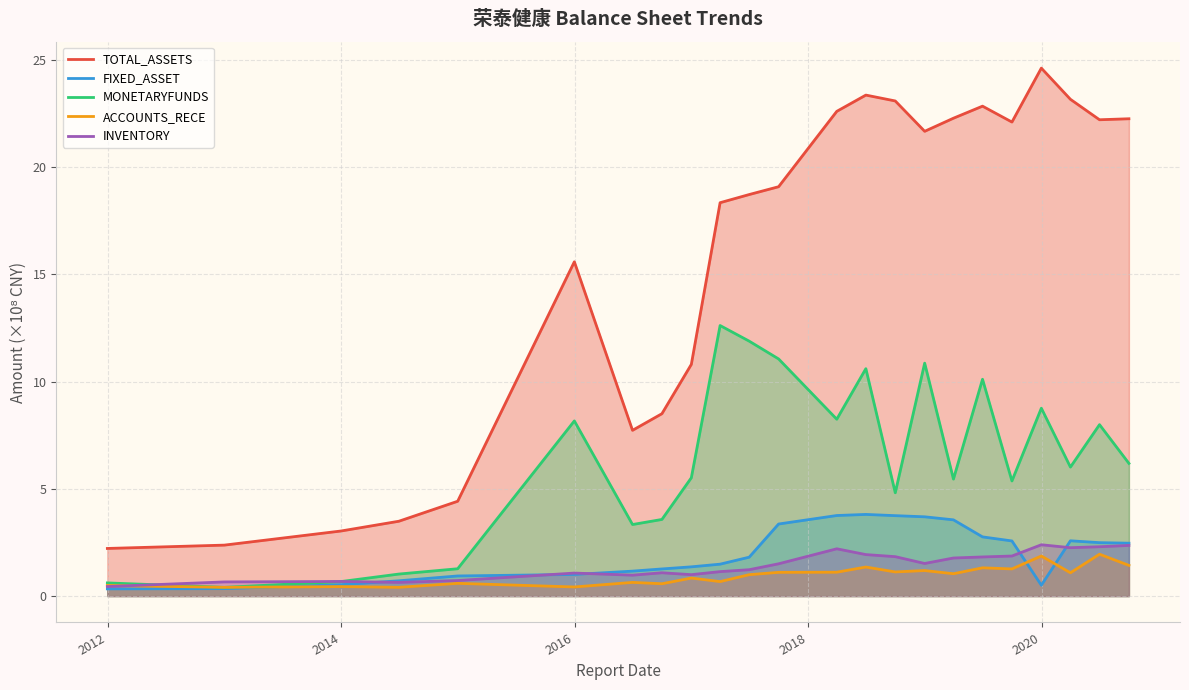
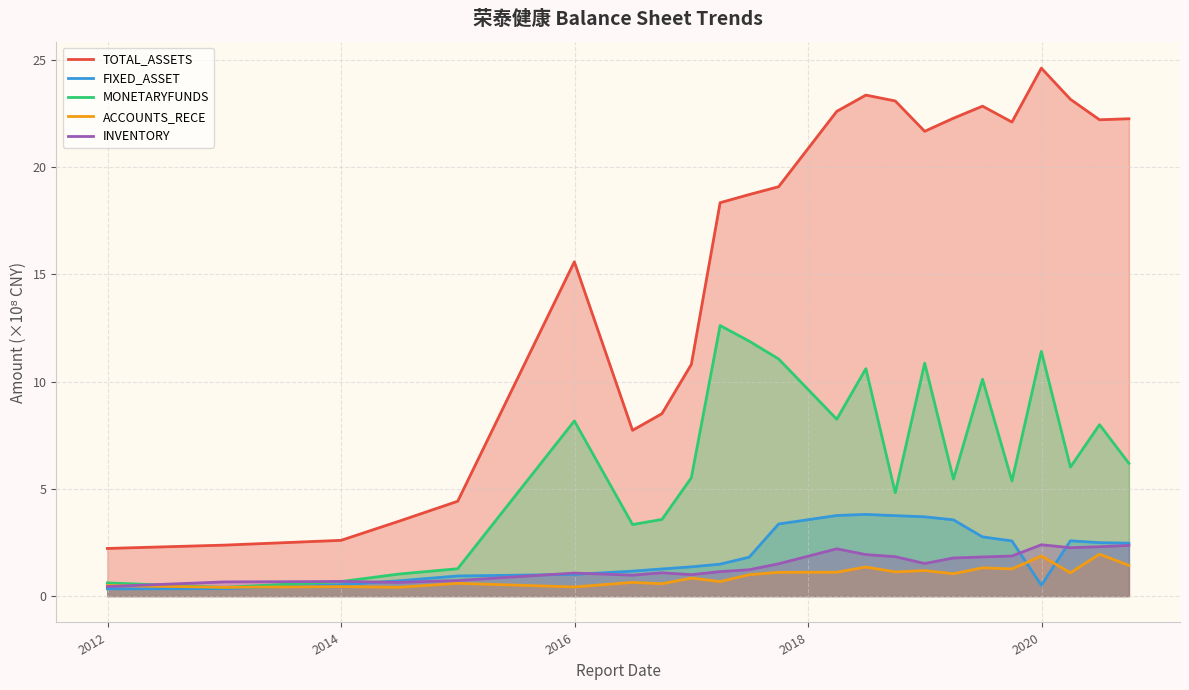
TOTAL_ASSETS, 2014: 3.0 -> 2.6
MONETARYFUNDS, 2020: 8.8 -> 11.4
